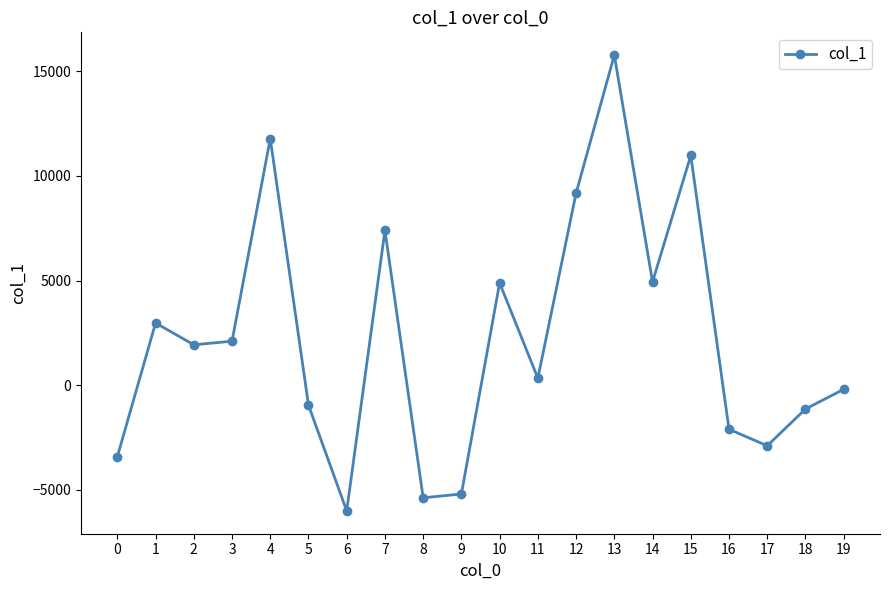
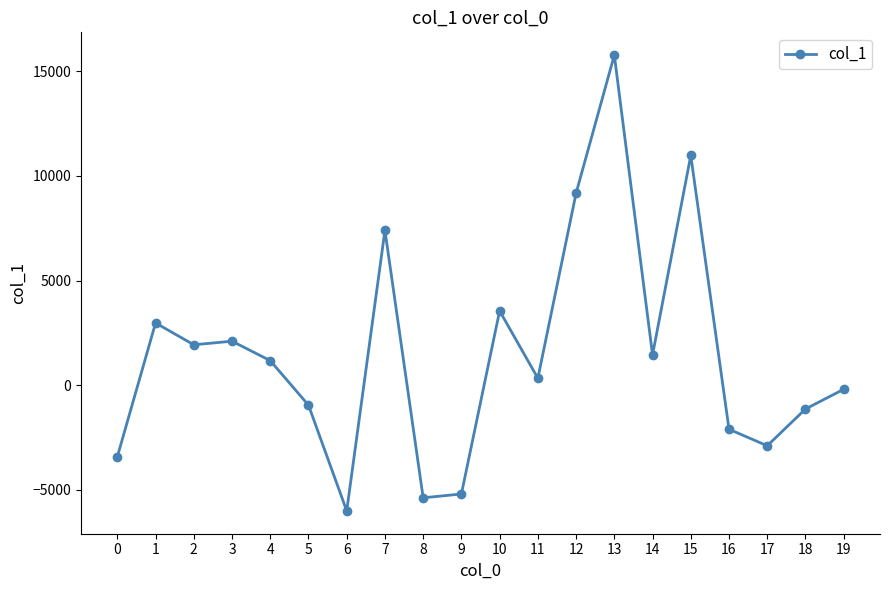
4: 11800 -> 1200
10: 4900 -> 3500
14: 4900 -> 1400
